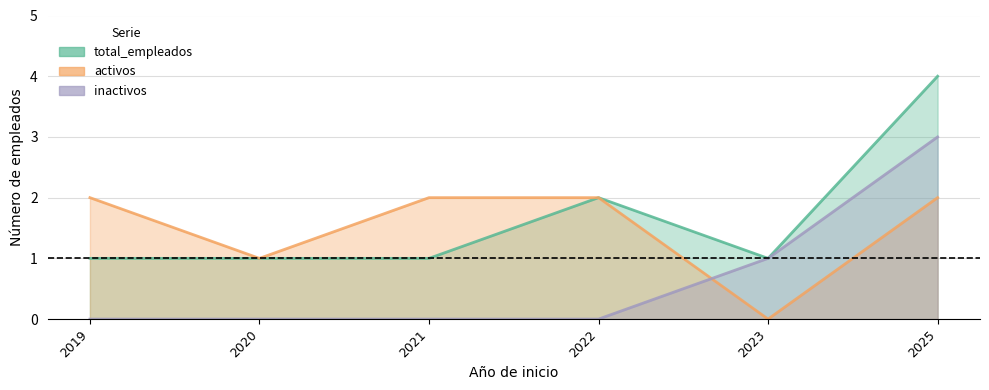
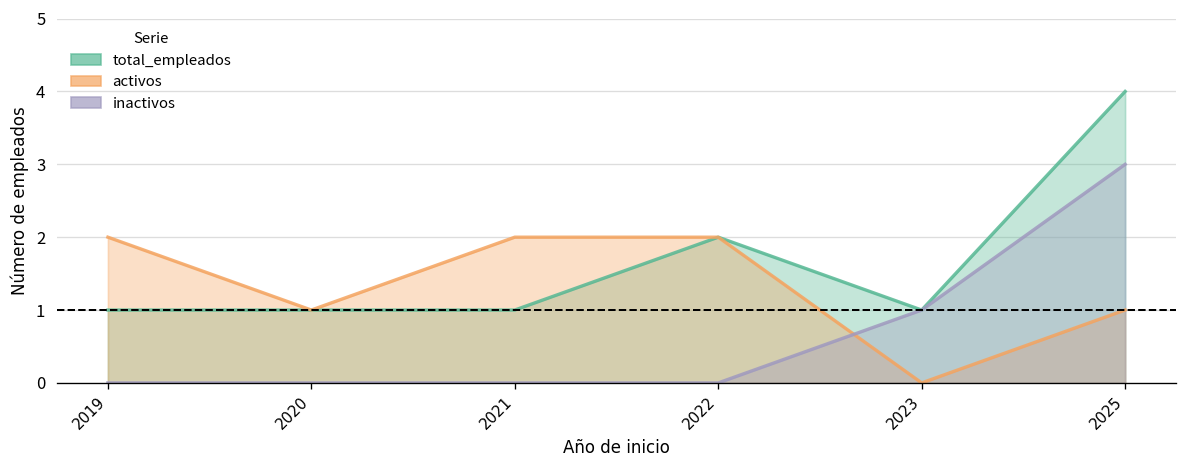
activos, 2025: 2 -> 1
